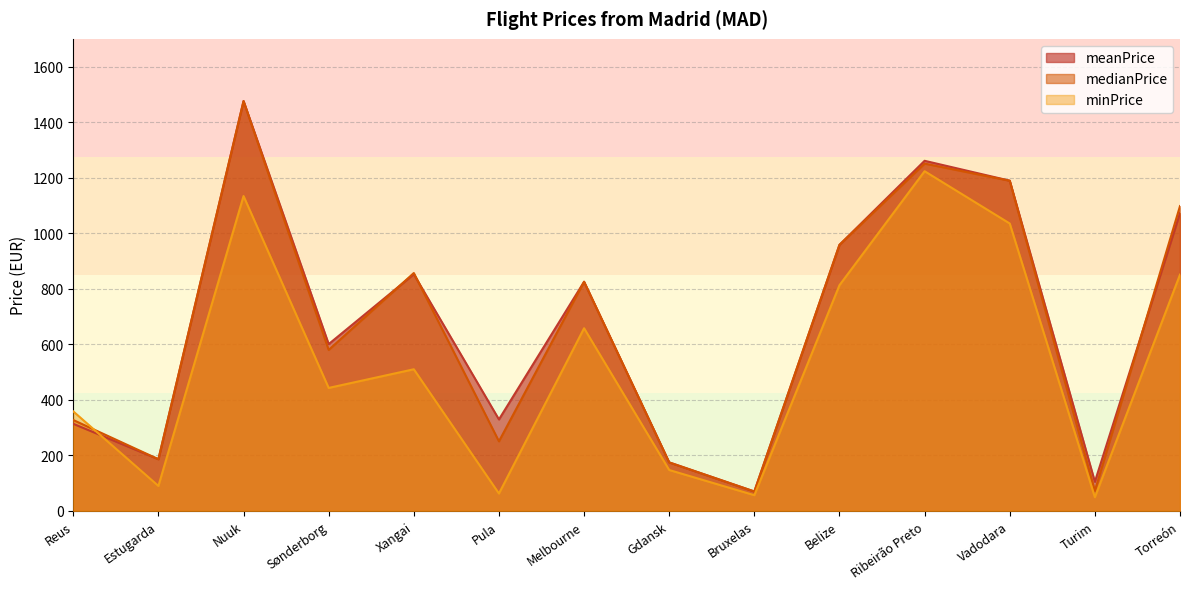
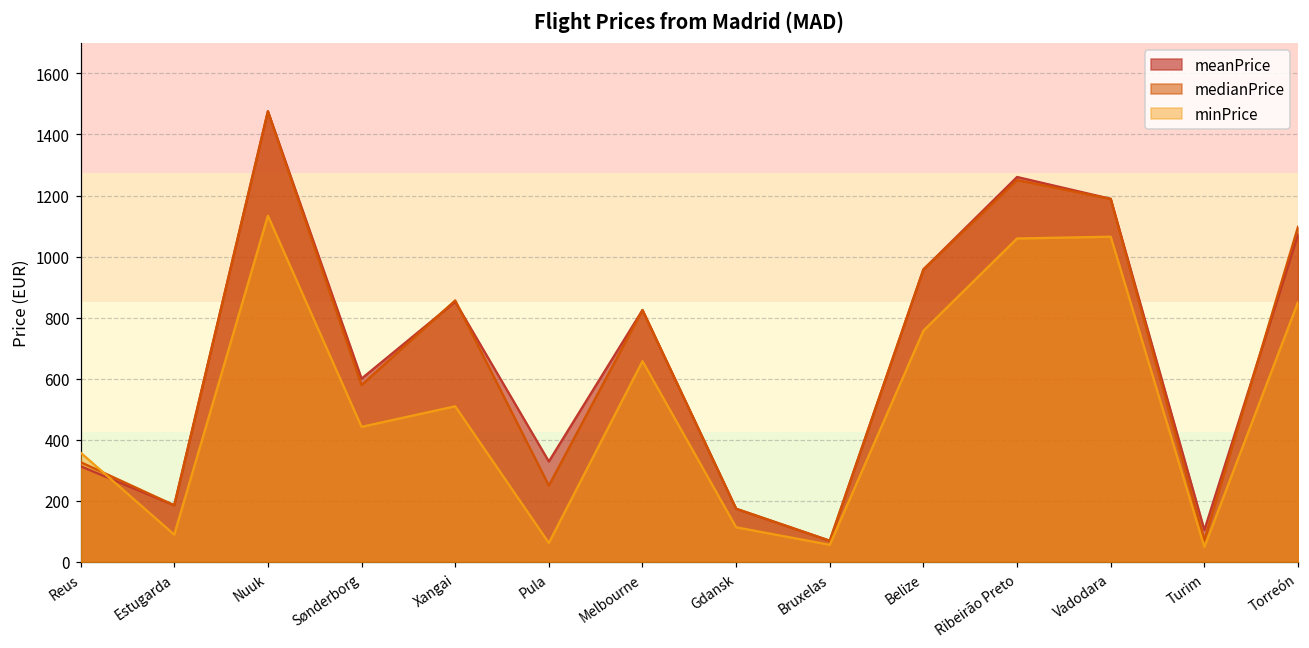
minPrice, Gdansk: 150 -> 110
minPrice, Belize: 810 -> 760
minPrice, Ribeirão Preto: 1220 -> 1060
minPrice, Vadodara: 1030 -> 1070
